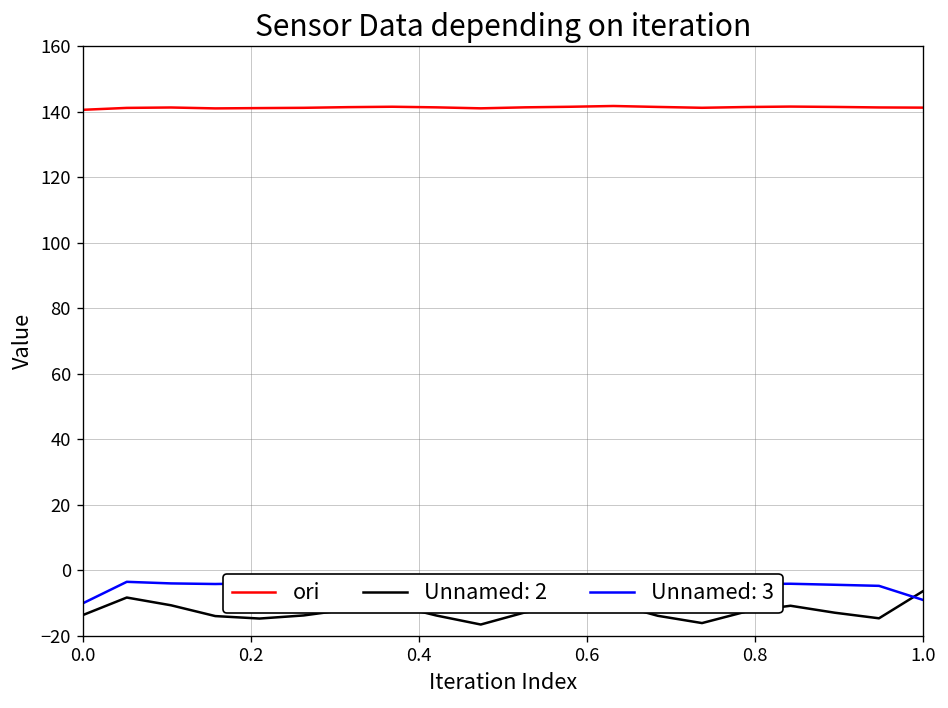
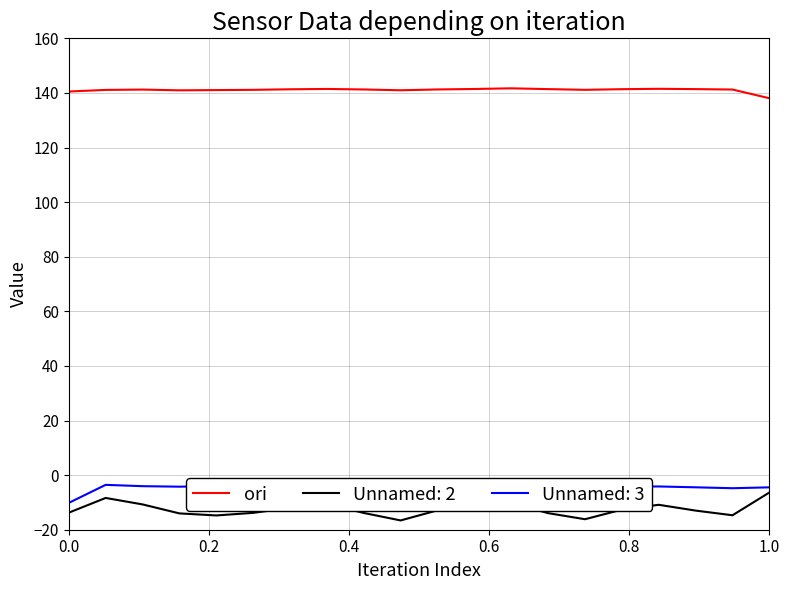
ori, 1.0: 141 -> 138
Unnamed: 3, 1.0: -9 -> -4
